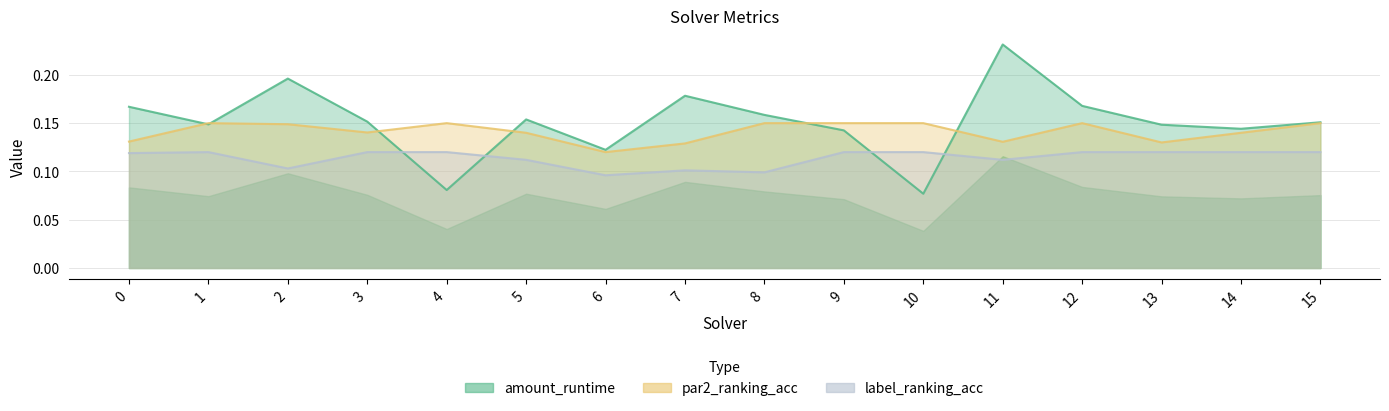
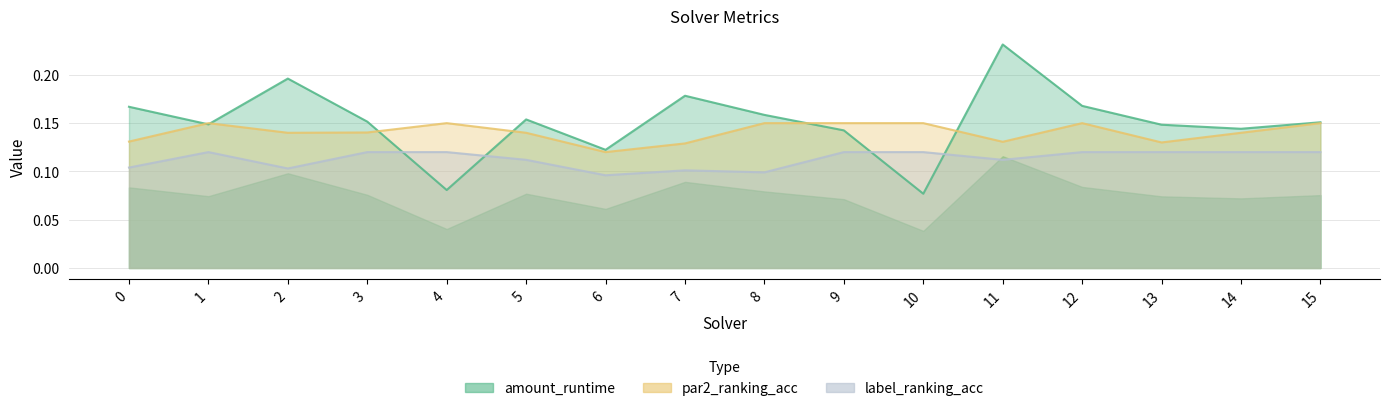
label_ranking_acc, 0: 0.12 -> 0.10
par2_ranking_acc, 2: 0.15 -> 0.14
